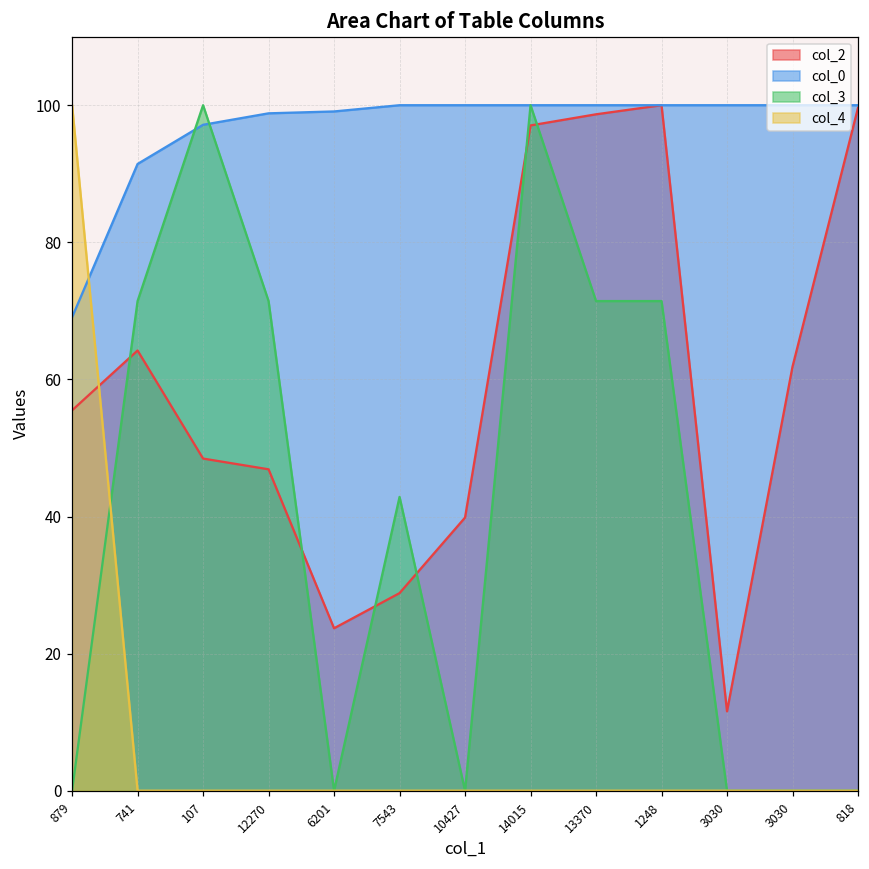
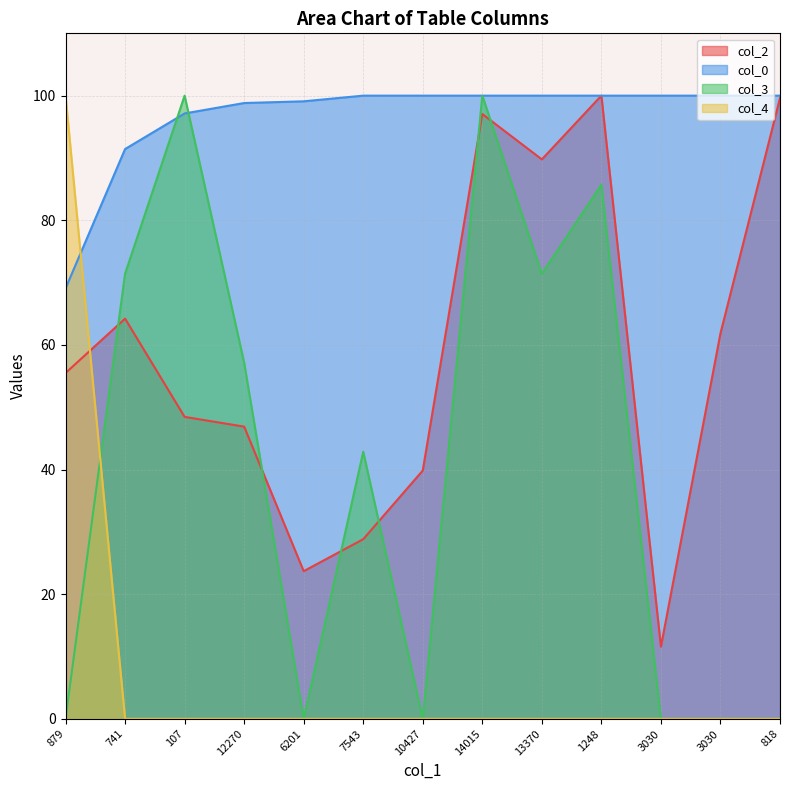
col_3, 12270: 71 -> 57
col_2, 13370: 99 -> 90
col_3, 1248: 71 -> 86
